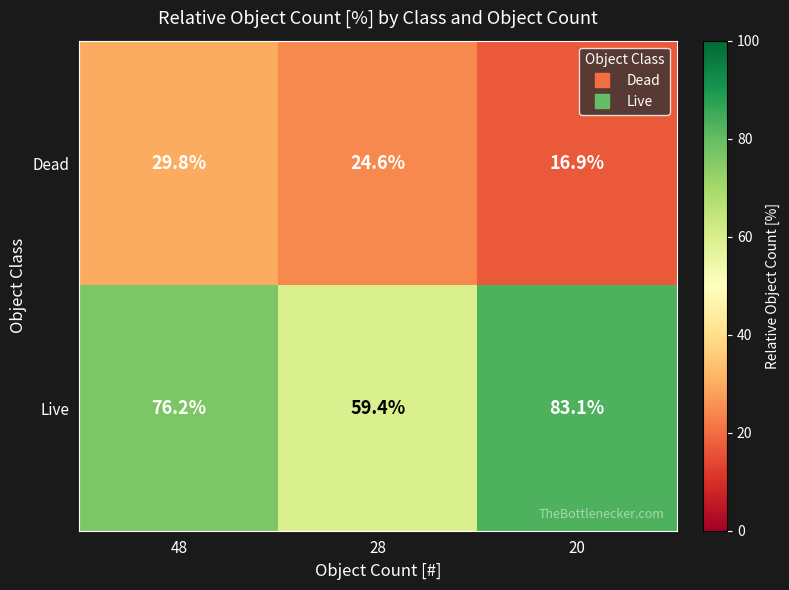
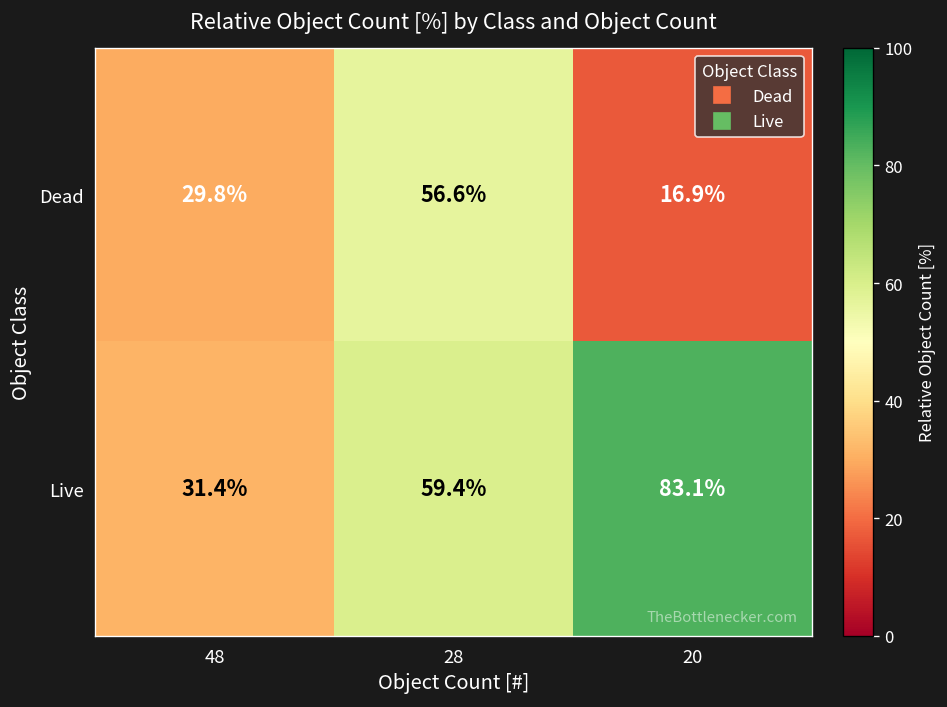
Dead, 28: 24.6% -> 56.6%
Live, 48: 76.2% -> 31.4%
